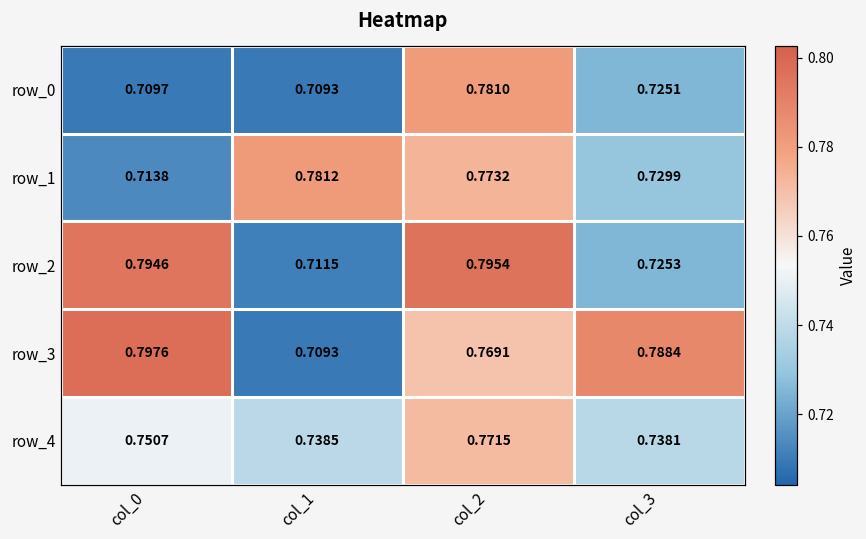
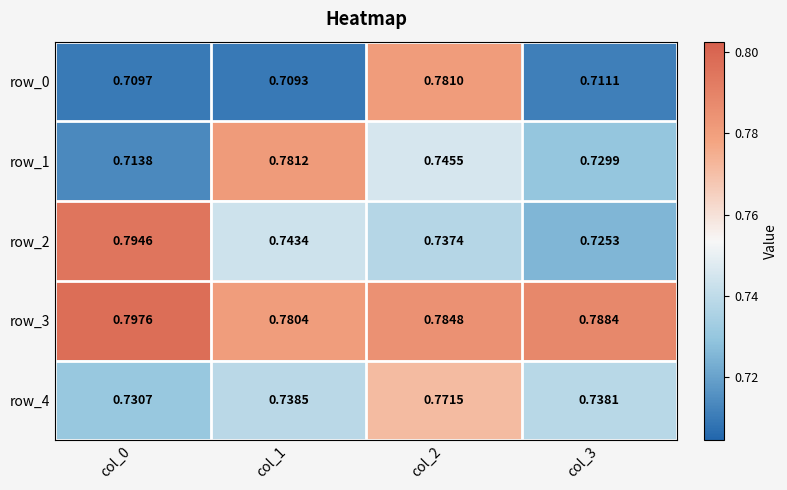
row_0, col_3: 0.7251 -> 0.7111
row_1, col_2: 0.7732 -> 0.7455
row_2, col_1: 0.7115 -> 0.7434
row_2, col_2: 0.7954 -> 0.7374
row_3, col_1: 0.7093 -> 0.7804
row_3, col_2: 0.7691 -> 0.7848
row_4, col_0: 0.7507 -> 0.7307
